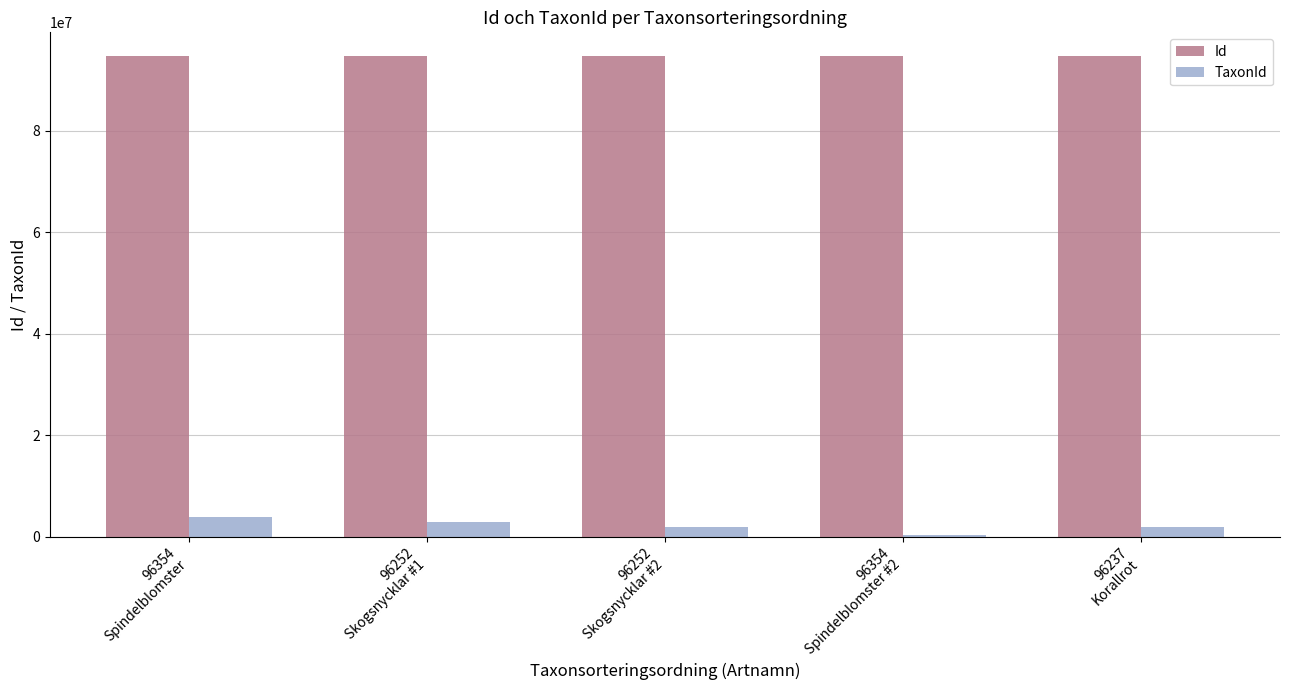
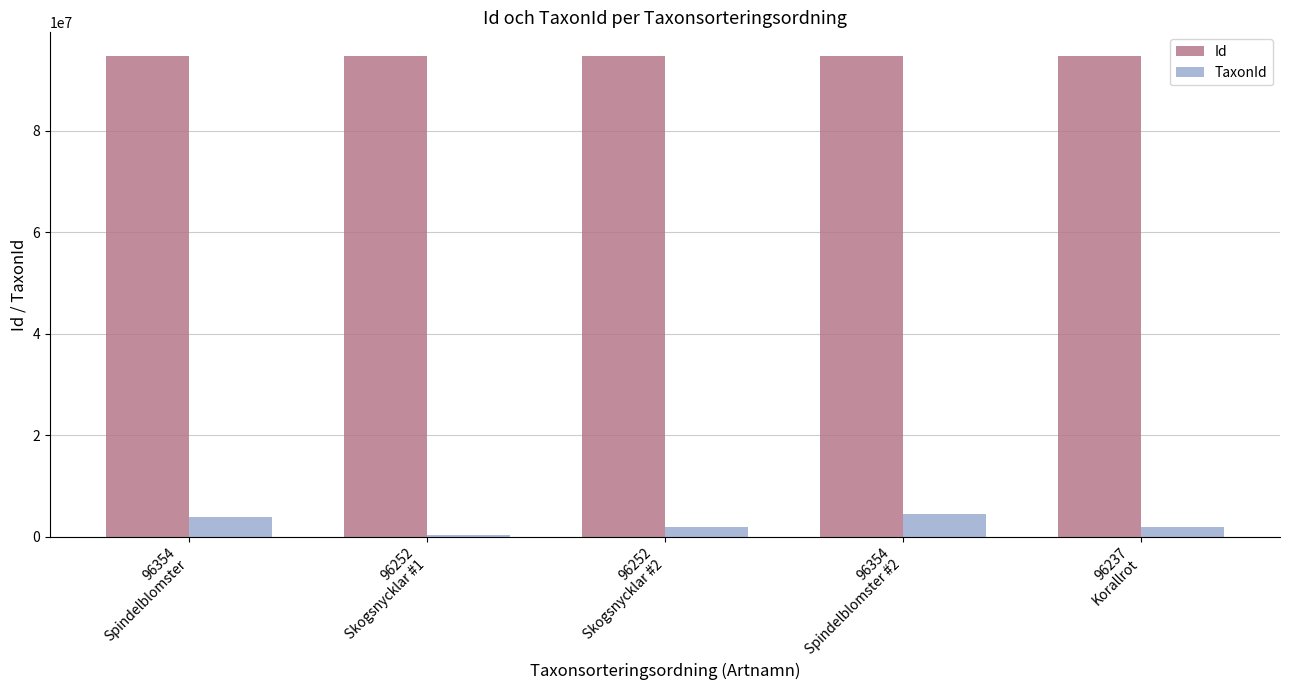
TaxonId, 96252 Skogsnycklar #1: 3000000 -> 0
TaxonId, 96354 Spindelblomster #2: 0 -> 4000000
